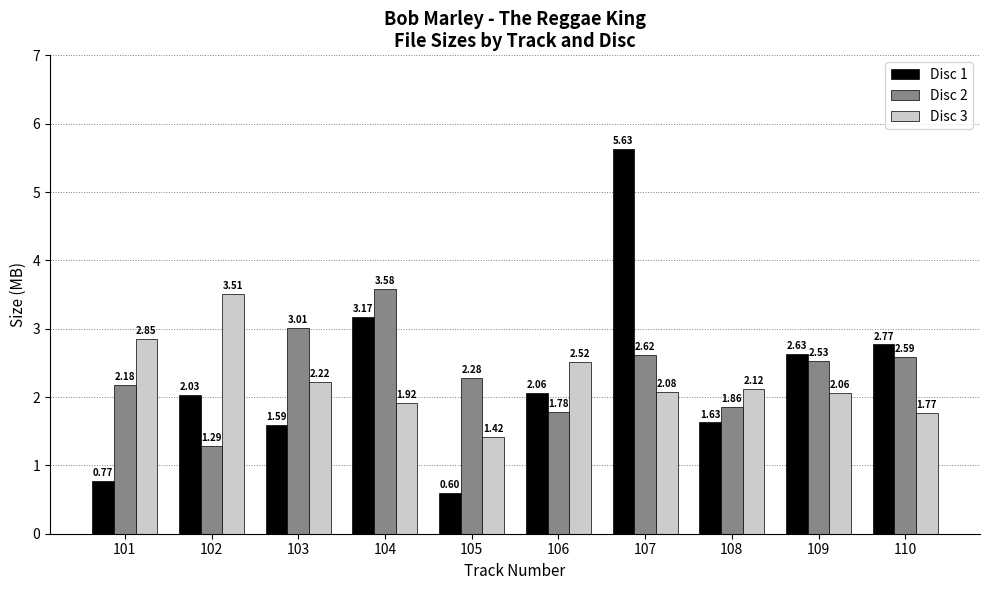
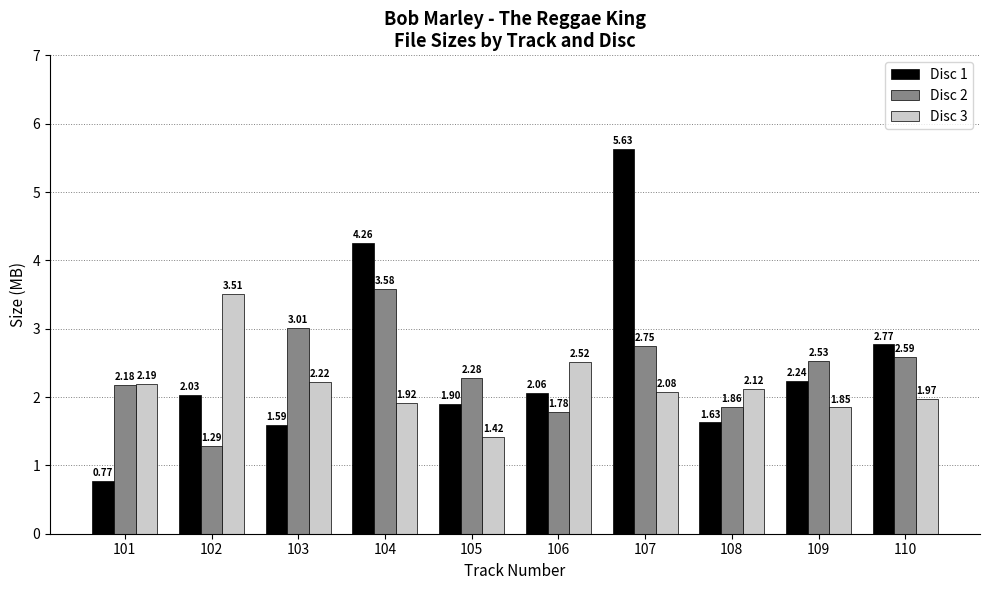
Disc 3, 101: 2.85 -> 2.19
Disc 1, 104: 3.17 -> 4.26
Disc 1, 105: 0.60 -> 1.90
Disc 2, 107: 2.62 -> 2.75
Disc 1, 109: 2.63 -> 2.24
Disc 3, 109: 2.06 -> 1.85
Disc 3, 110: 1.77 -> 1.97
